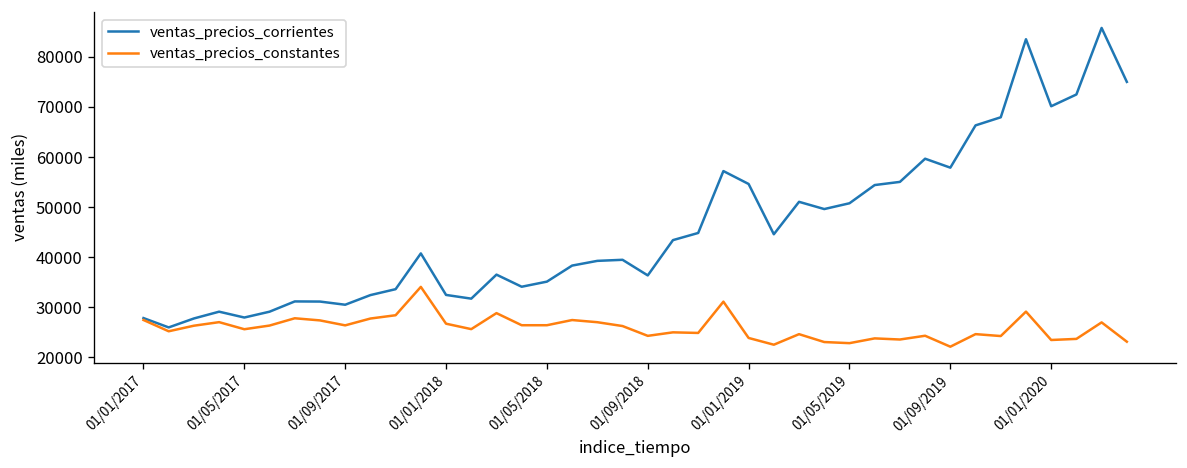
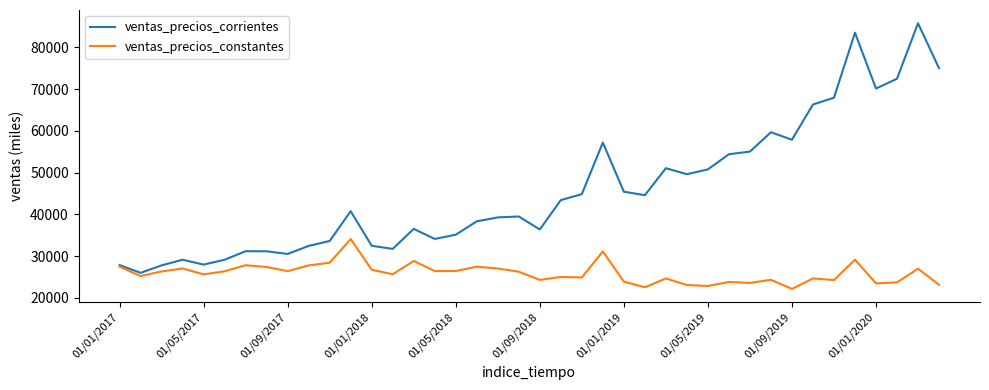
ventas_precios_corrientes, 01/01/2019: 55000 -> 45000
